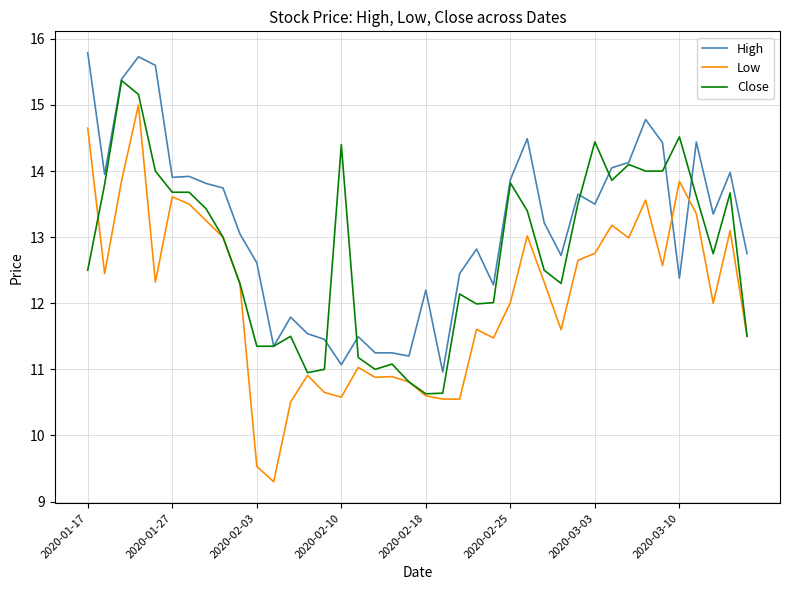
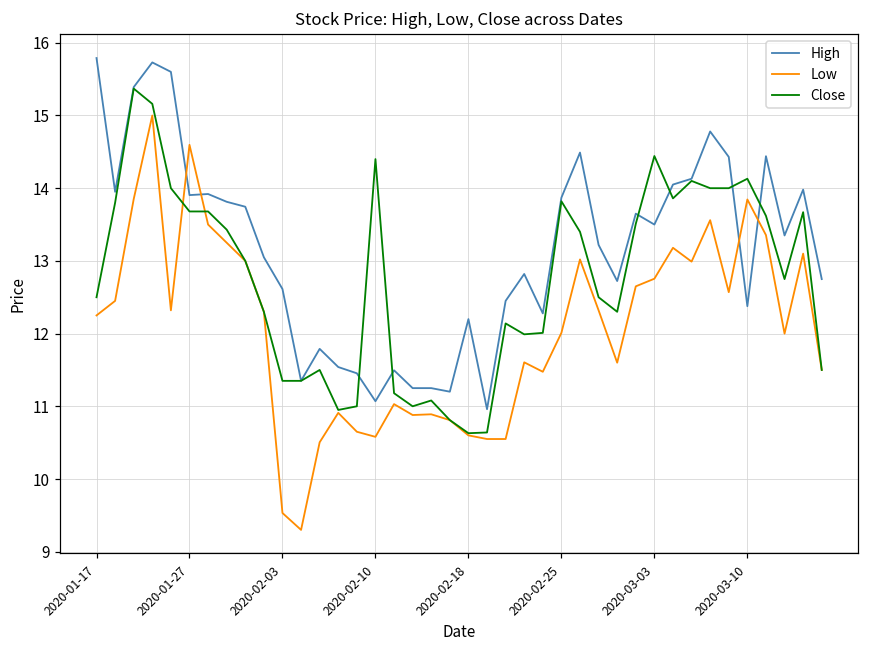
Low, 2020-01-17: 14.7 -> 12.3
Low, 2020-01-27: 13.6 -> 14.6
Close, 2020-03-10: 14.5 -> 14.1
